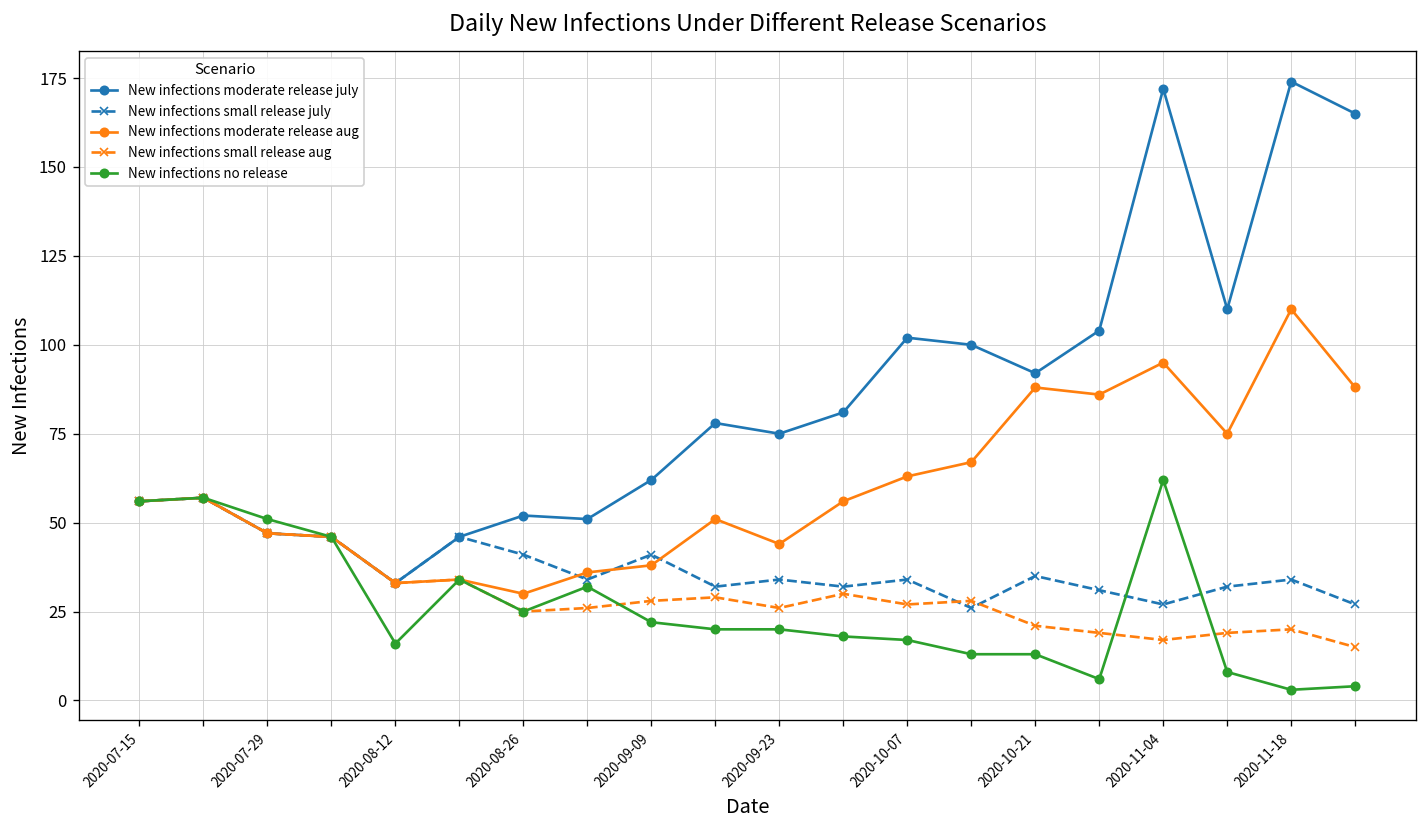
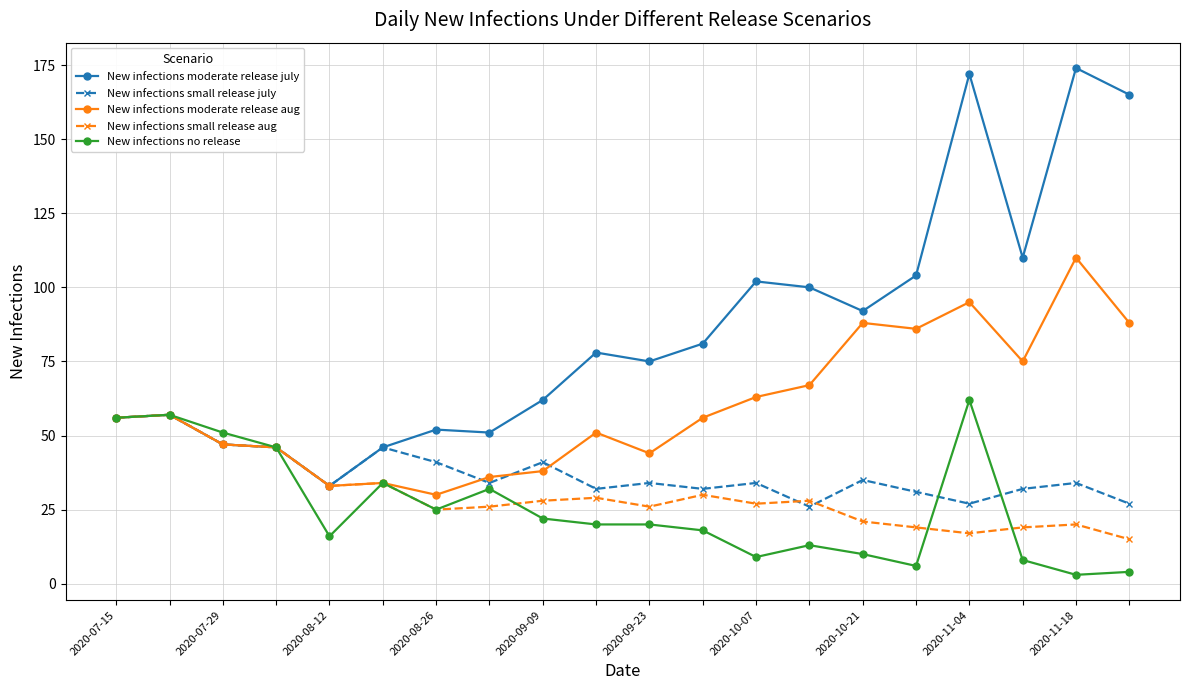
New infections no release, 2020-10-07: 17 -> 9
New infections no release, 2020-10-21: 13 -> 10
